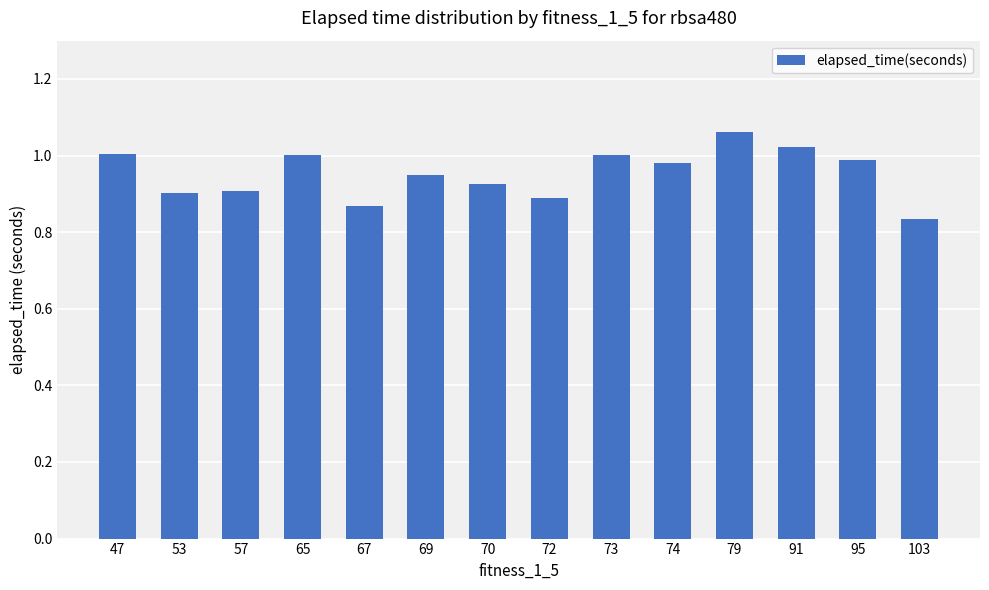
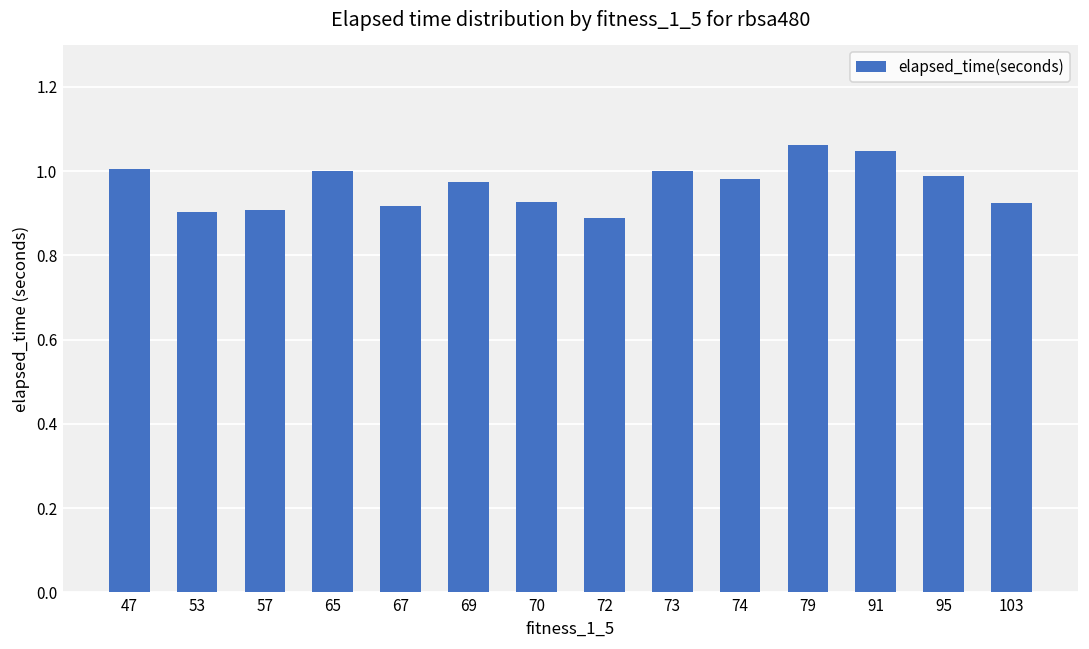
67: 0.87 -> 0.92
69: 0.95 -> 0.98
91: 1.02 -> 1.05
103: 0.83 -> 0.93
